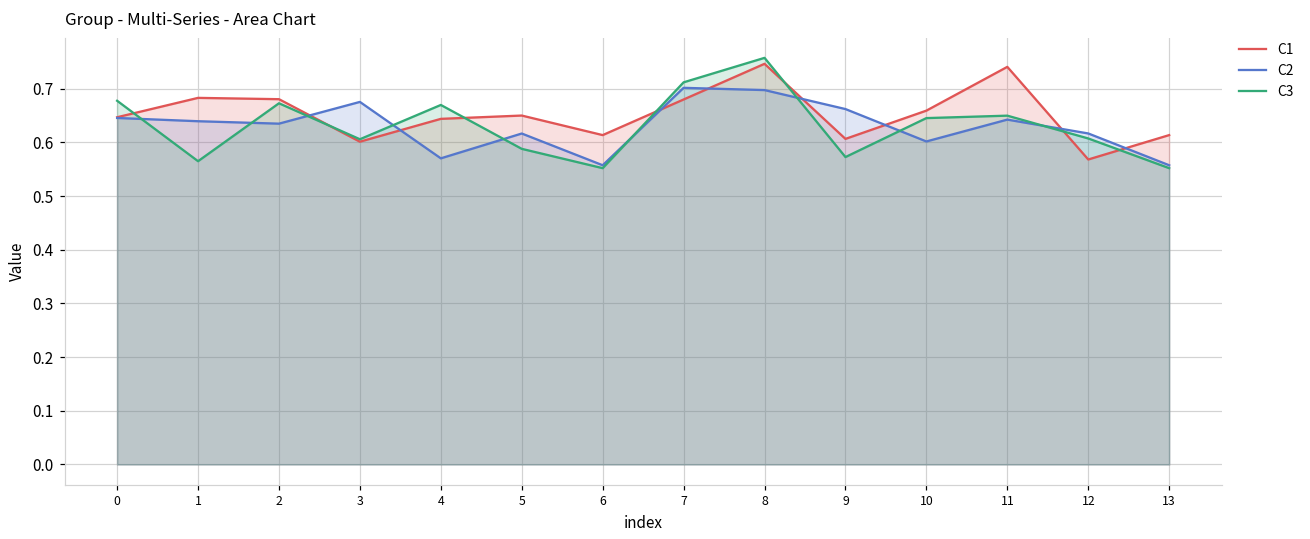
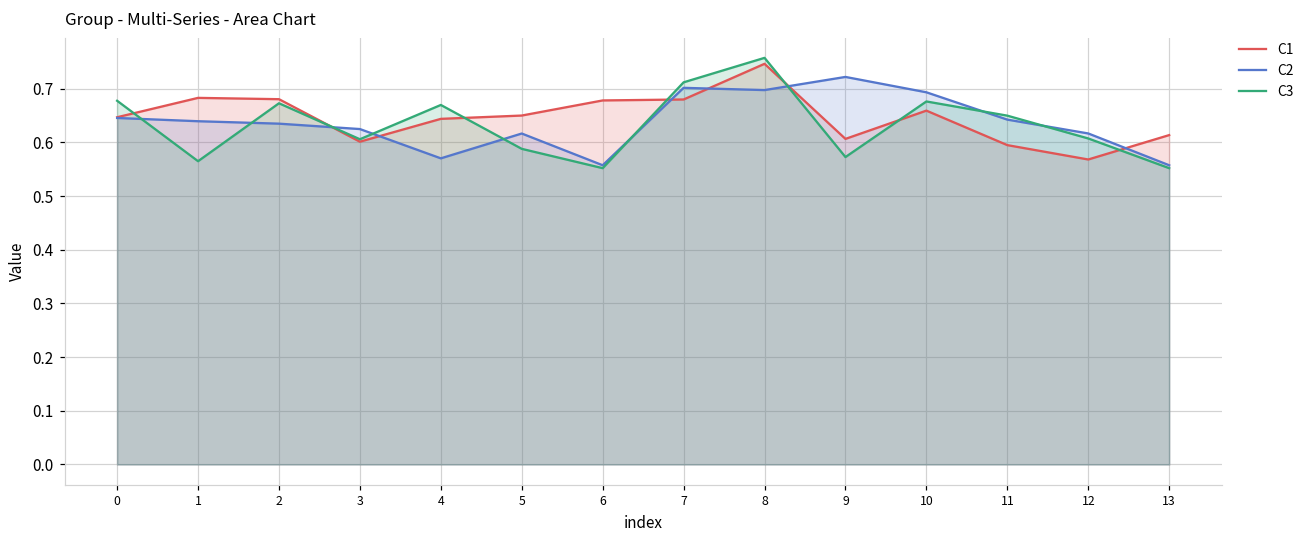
C2, 3: 0.68 -> 0.63
C1, 6: 0.61 -> 0.68
C2, 9: 0.66 -> 0.72
C2, 10: 0.60 -> 0.69
C3, 10: 0.65 -> 0.68
C1, 11: 0.74 -> 0.60
